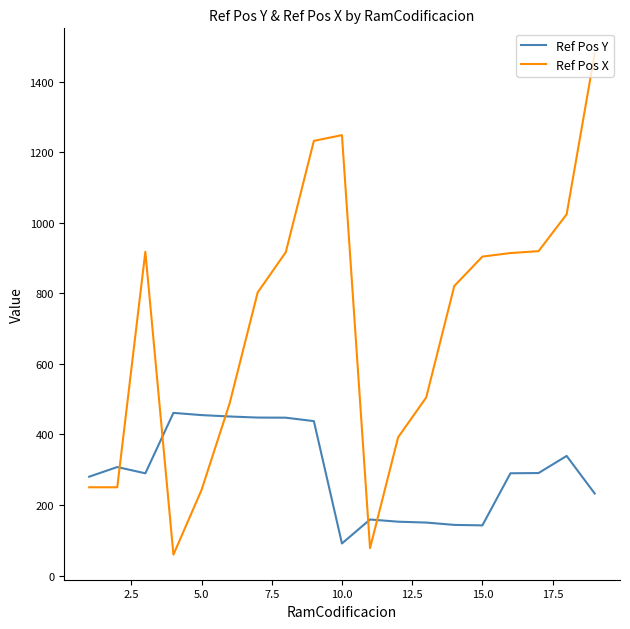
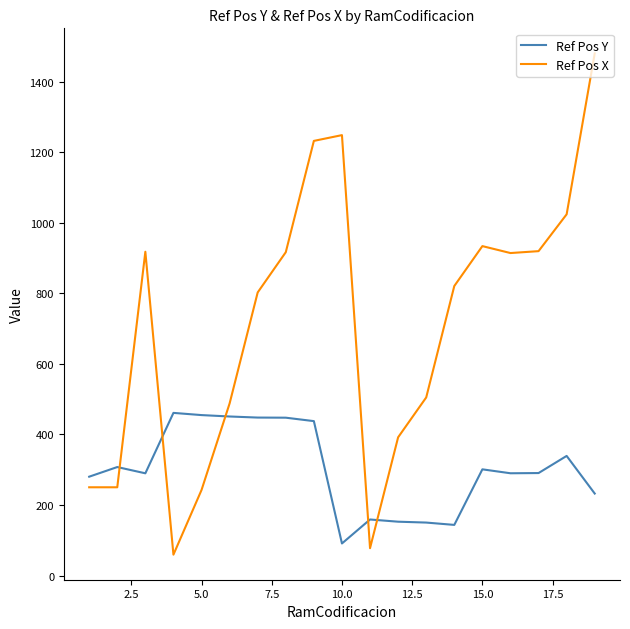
Ref Pos Y, 15.0: 140 -> 300
Ref Pos X, 15.0: 900 -> 930
